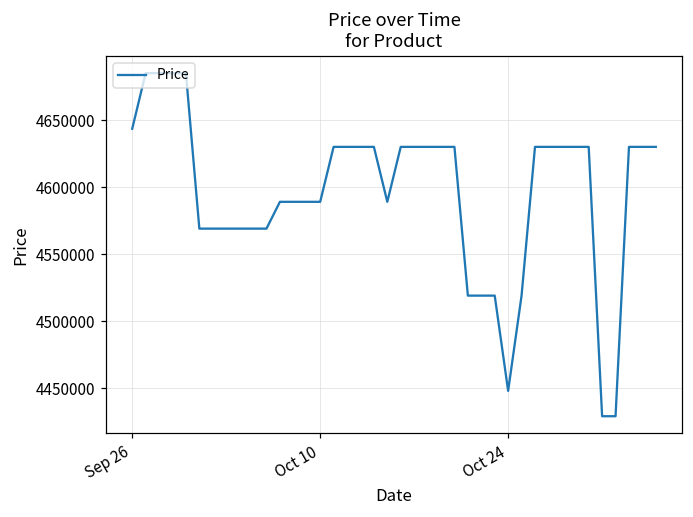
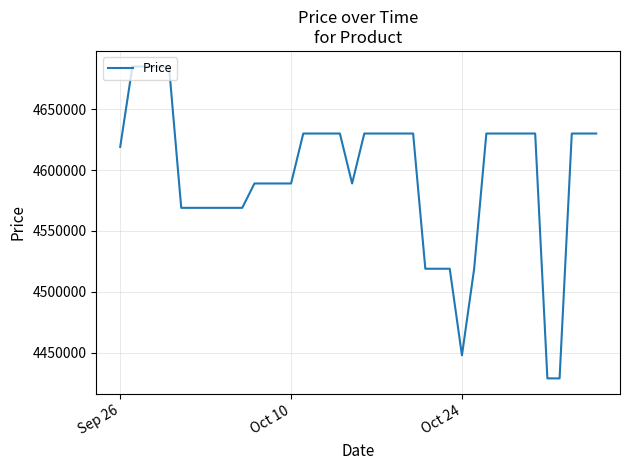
Sep 26: 4644000 -> 4619000
